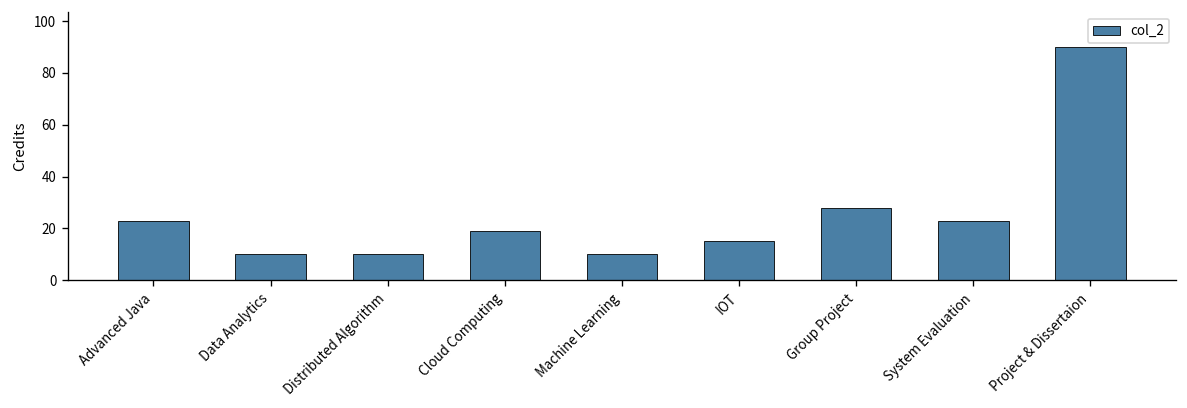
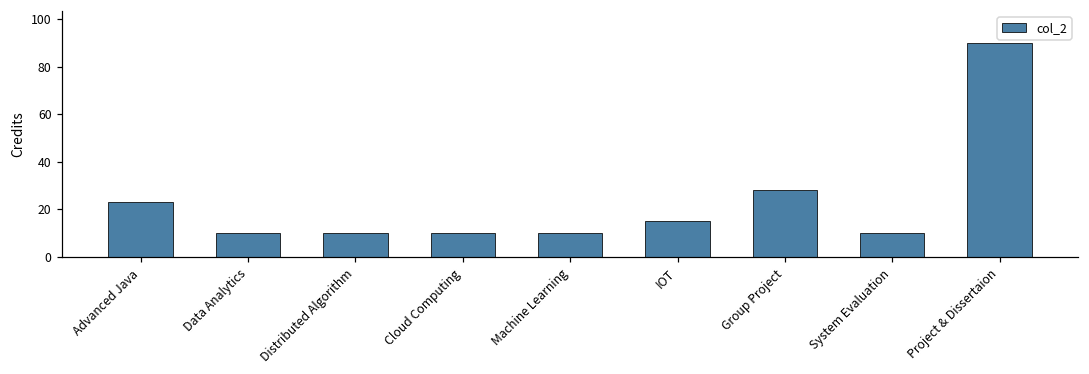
Cloud Computing: 19 -> 10
System Evaluation: 23 -> 10
